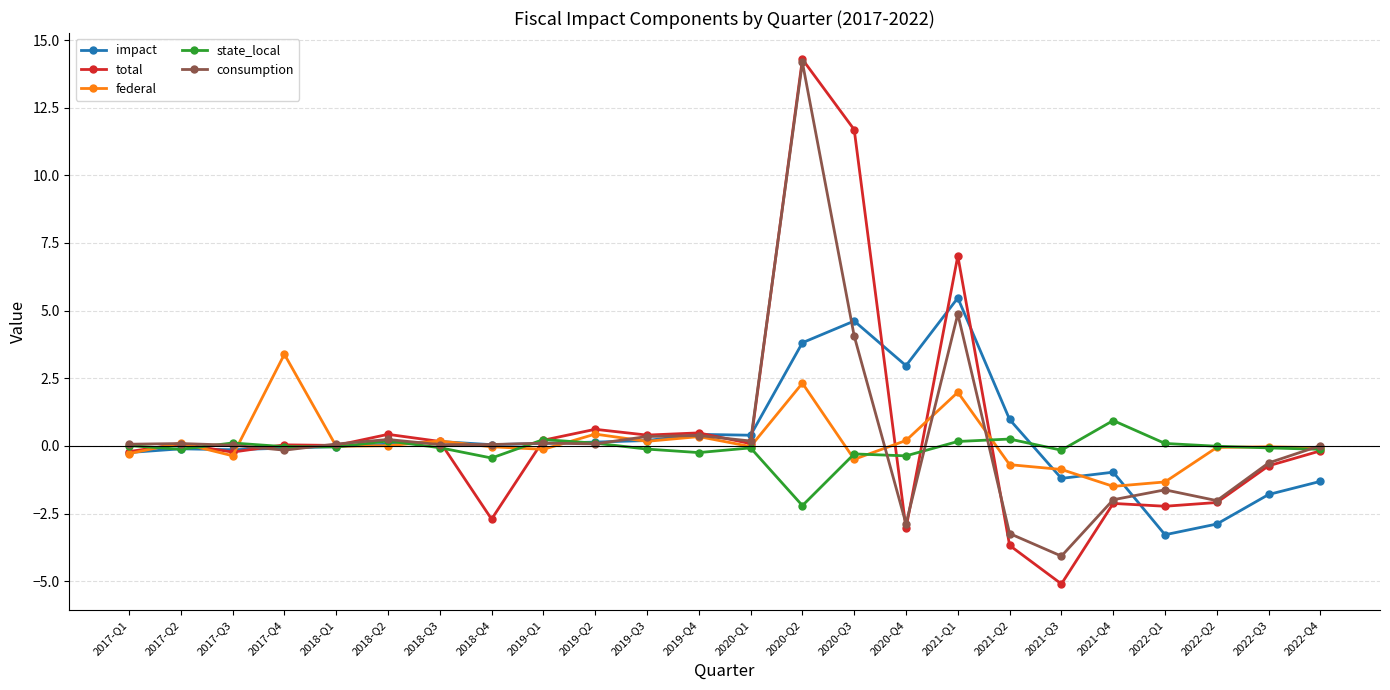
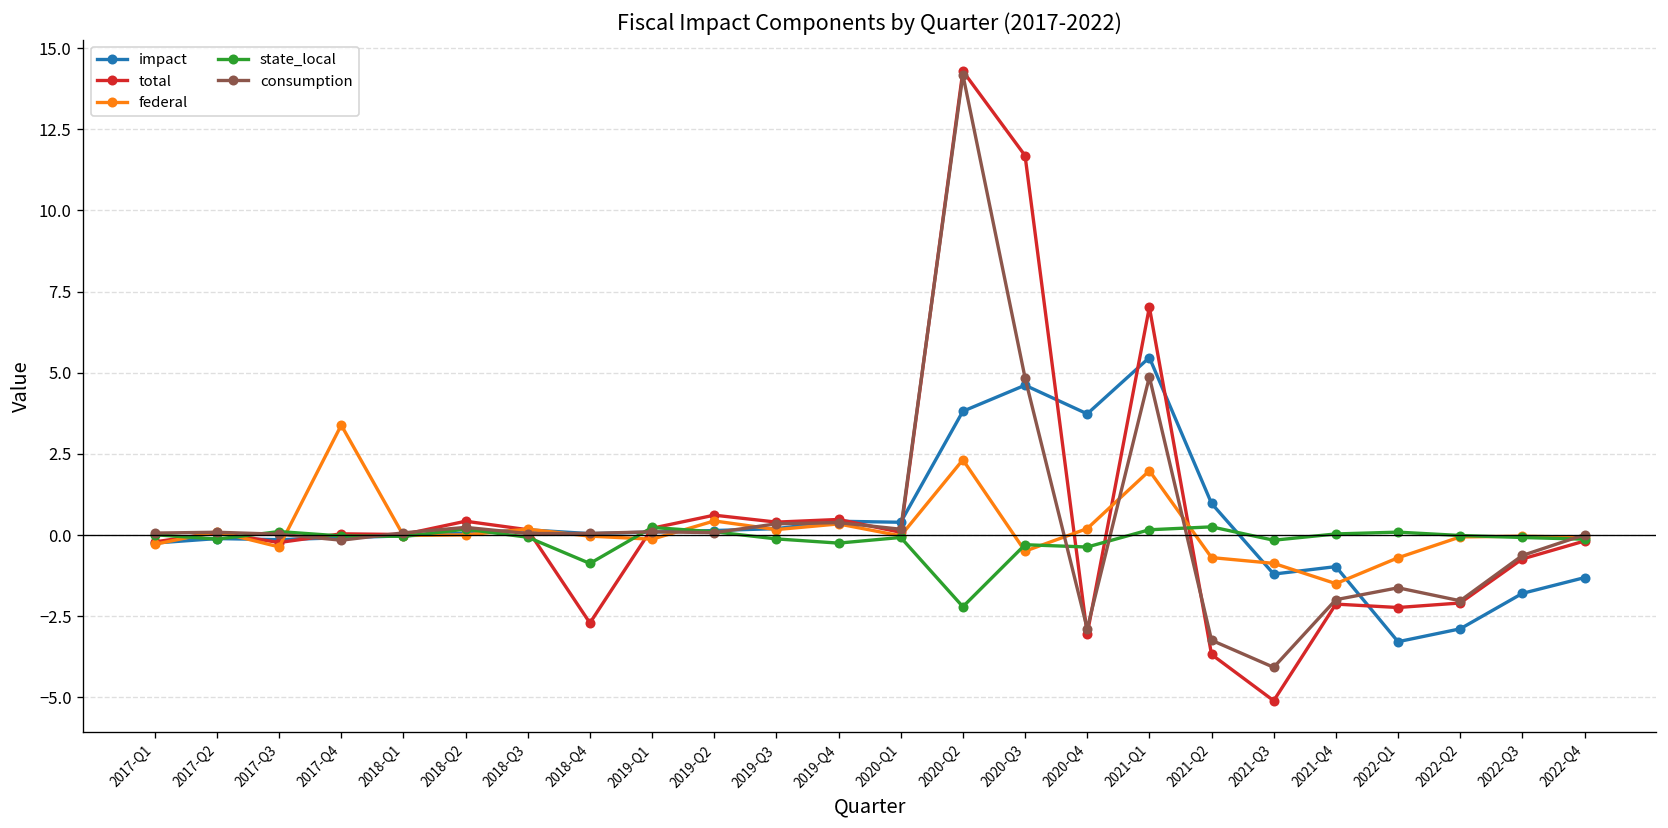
state_local, 2018-Q4: -0.4 -> -0.9
consumption, 2020-Q3: 4.1 -> 4.8
impact, 2020-Q4: 3.0 -> 3.7
state_local, 2021-Q4: 0.9 -> 0.0
federal, 2022-Q1: -1.3 -> -0.7
